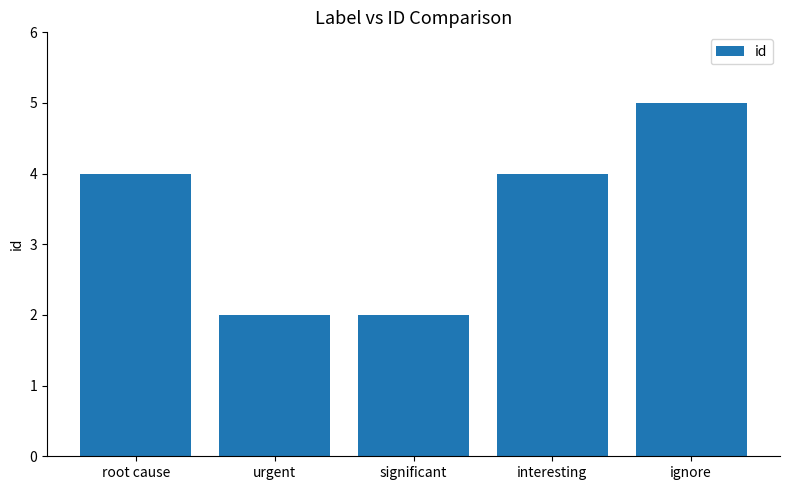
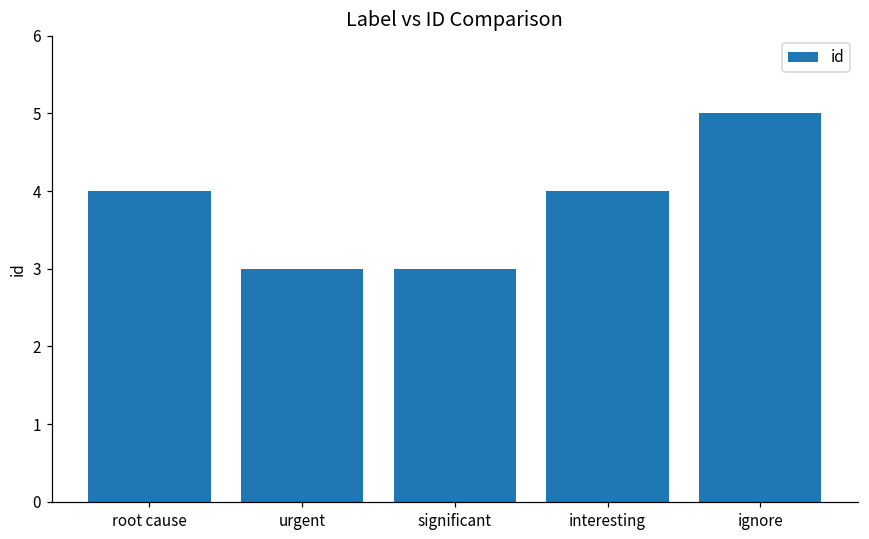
urgent: 2 -> 3
significant: 2 -> 3
